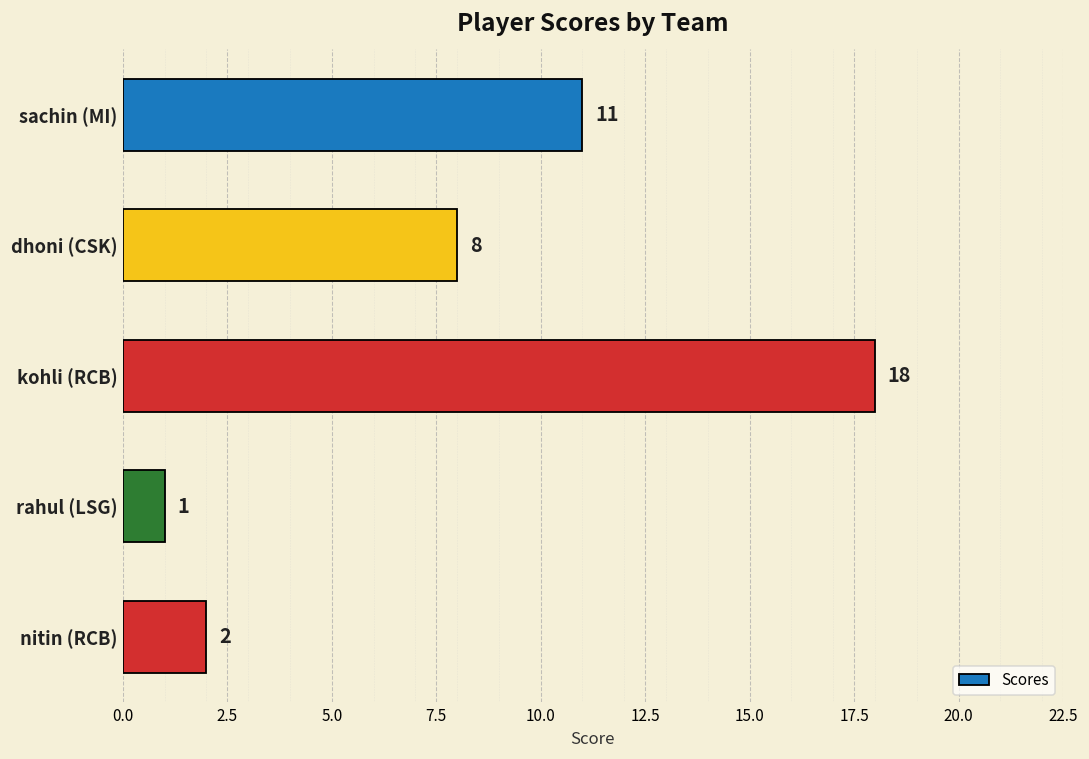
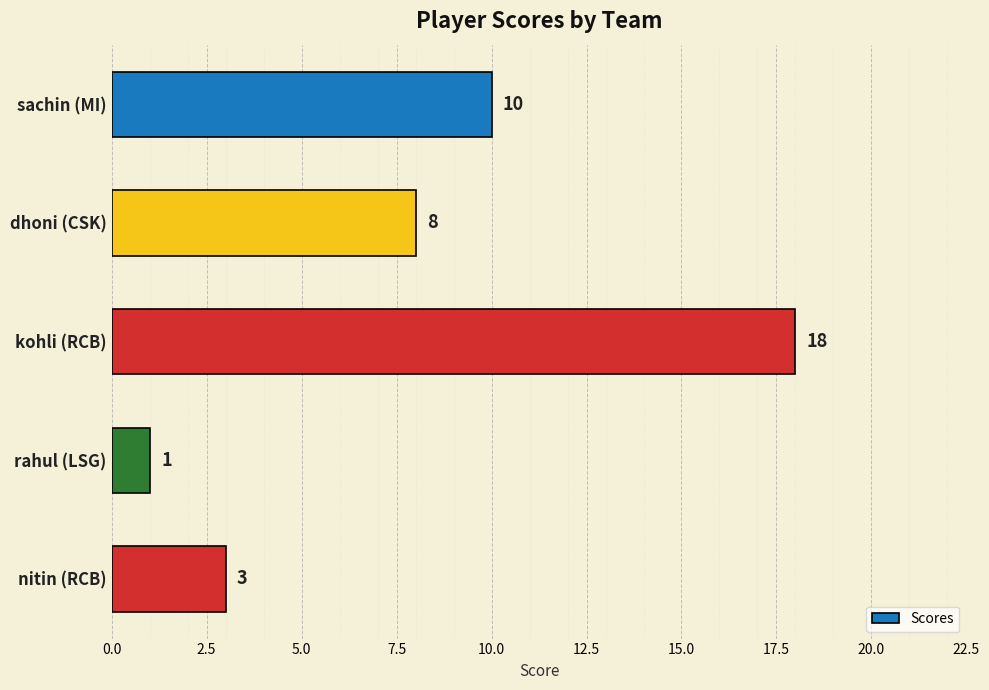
sachin (MI): 11 -> 10
nitin (RCB): 2 -> 3
